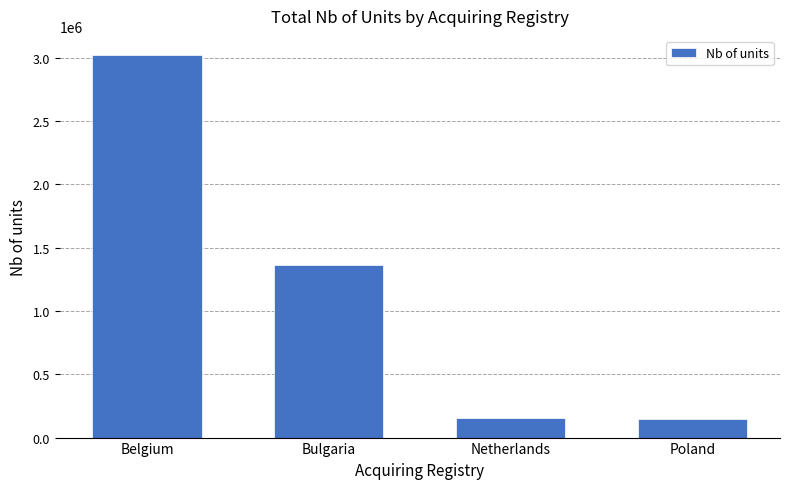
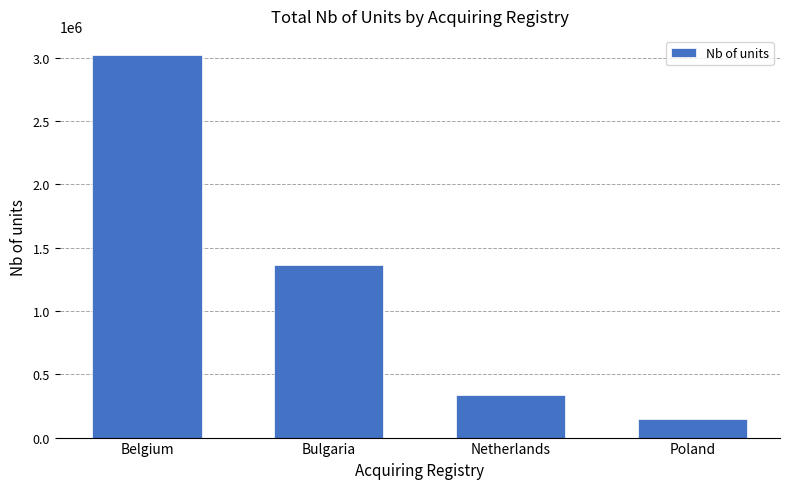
Netherlands: 160000 -> 340000
